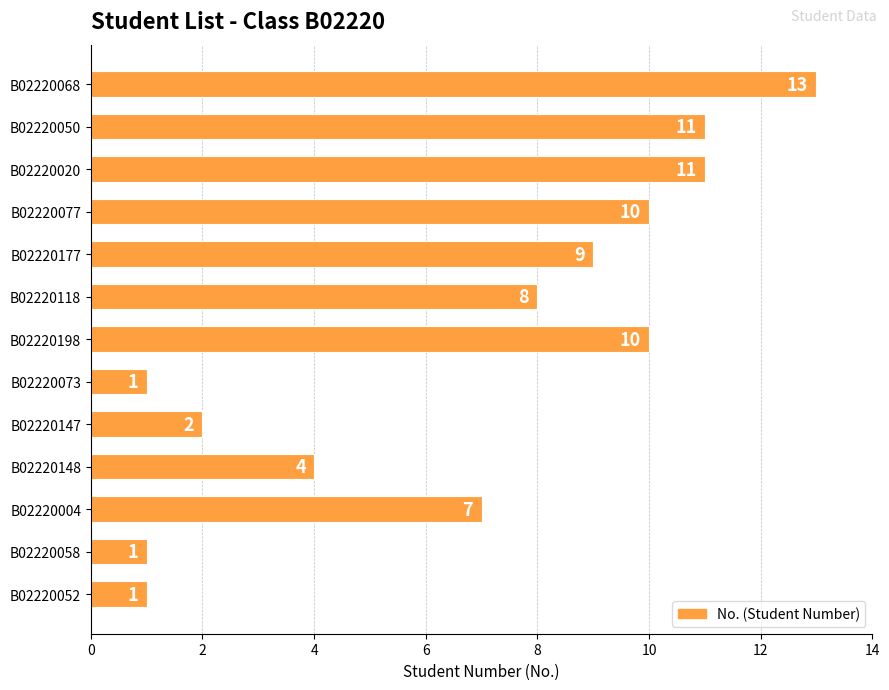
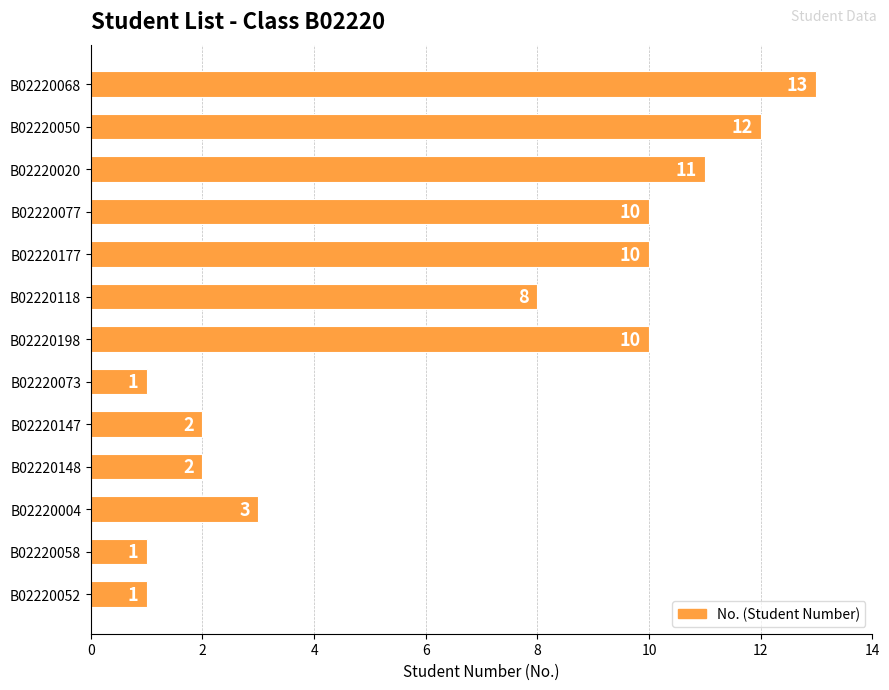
B02220050: 11 -> 12
B02220177: 9 -> 10
B02220148: 4 -> 2
B02220004: 7 -> 3
